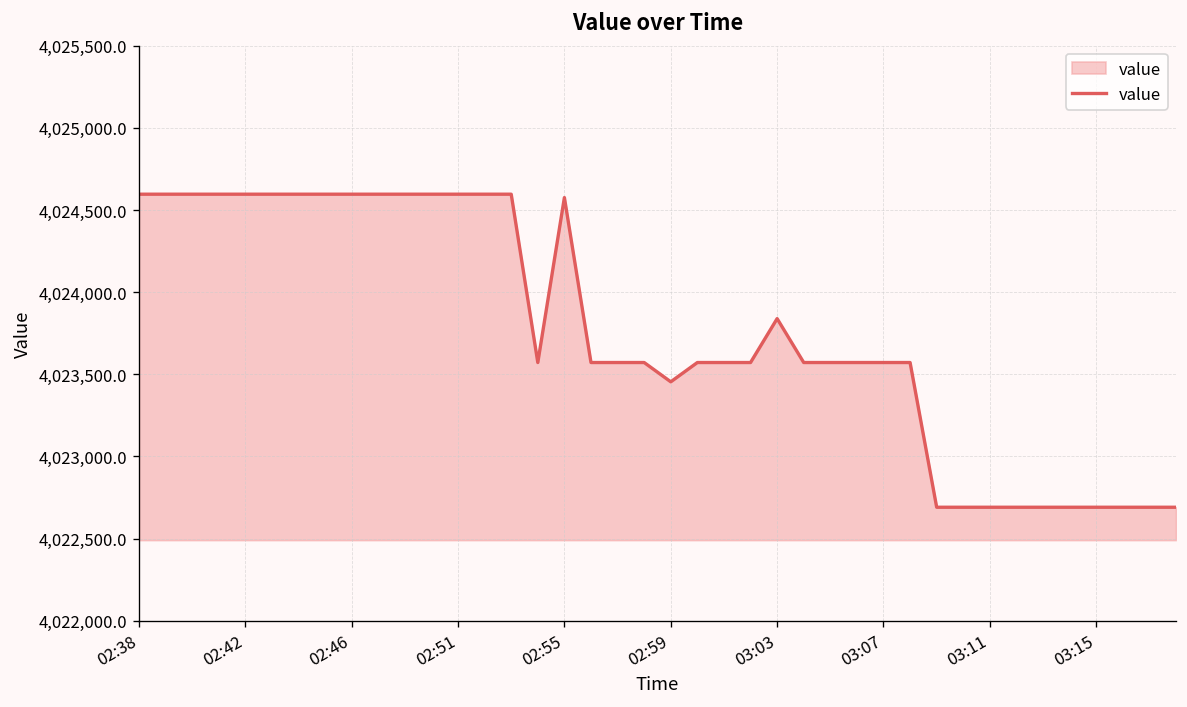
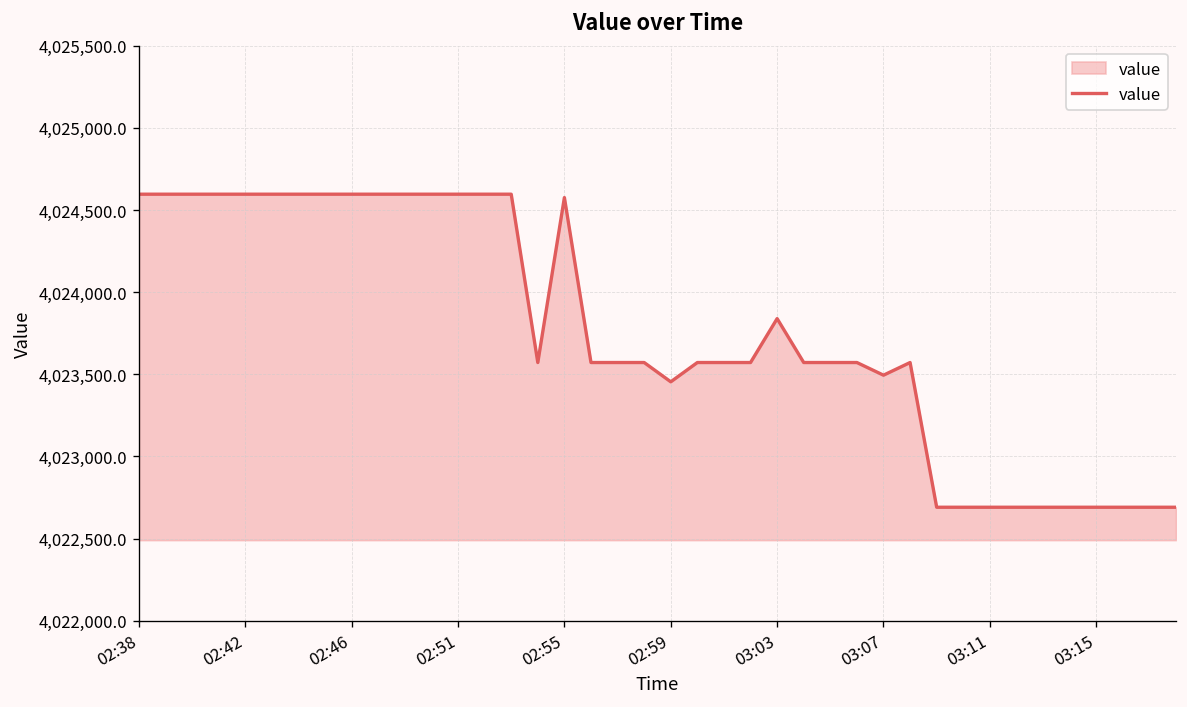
03:07: 4,023,570 -> 4,023,490
